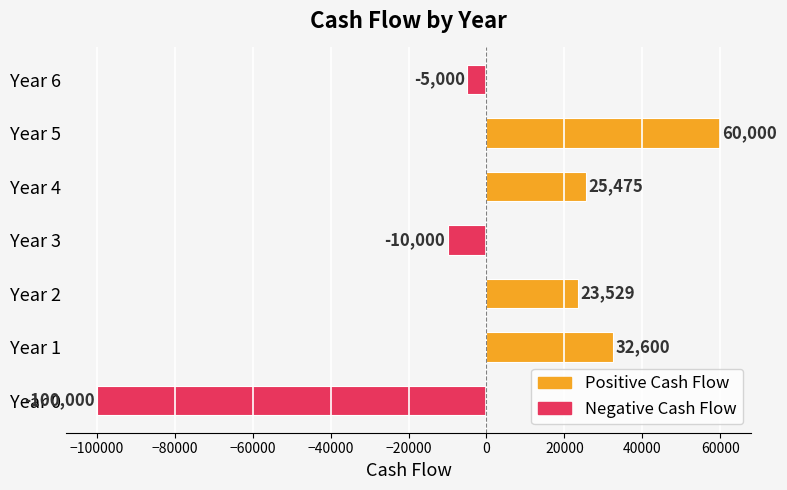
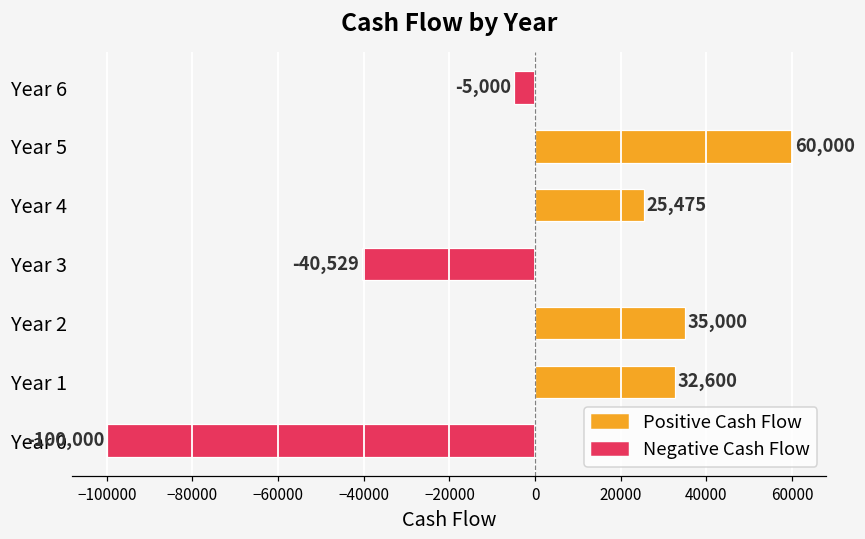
Year 3: -10,000 -> -40,529
Year 2: 23,529 -> 35,000
